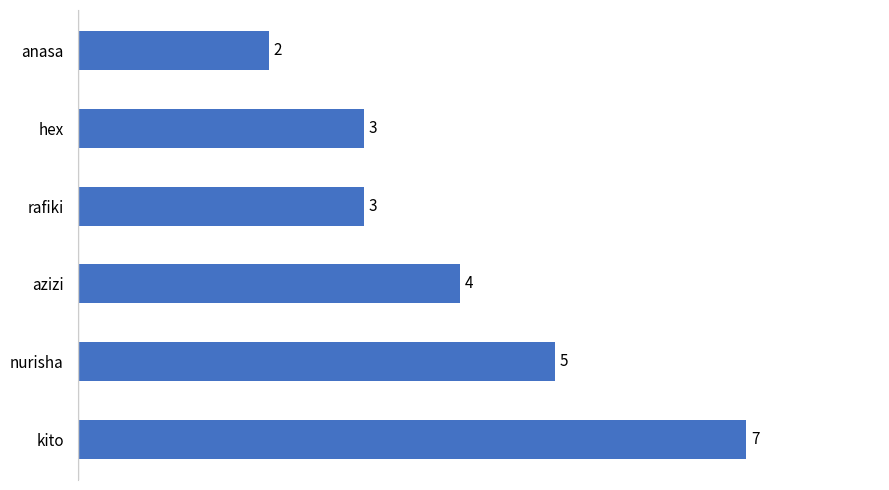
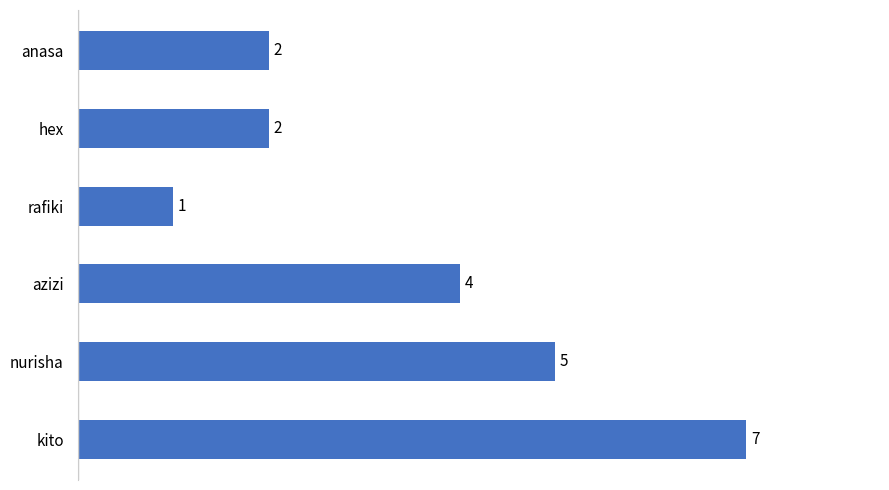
hex: 3 -> 2
rafiki: 3 -> 1
